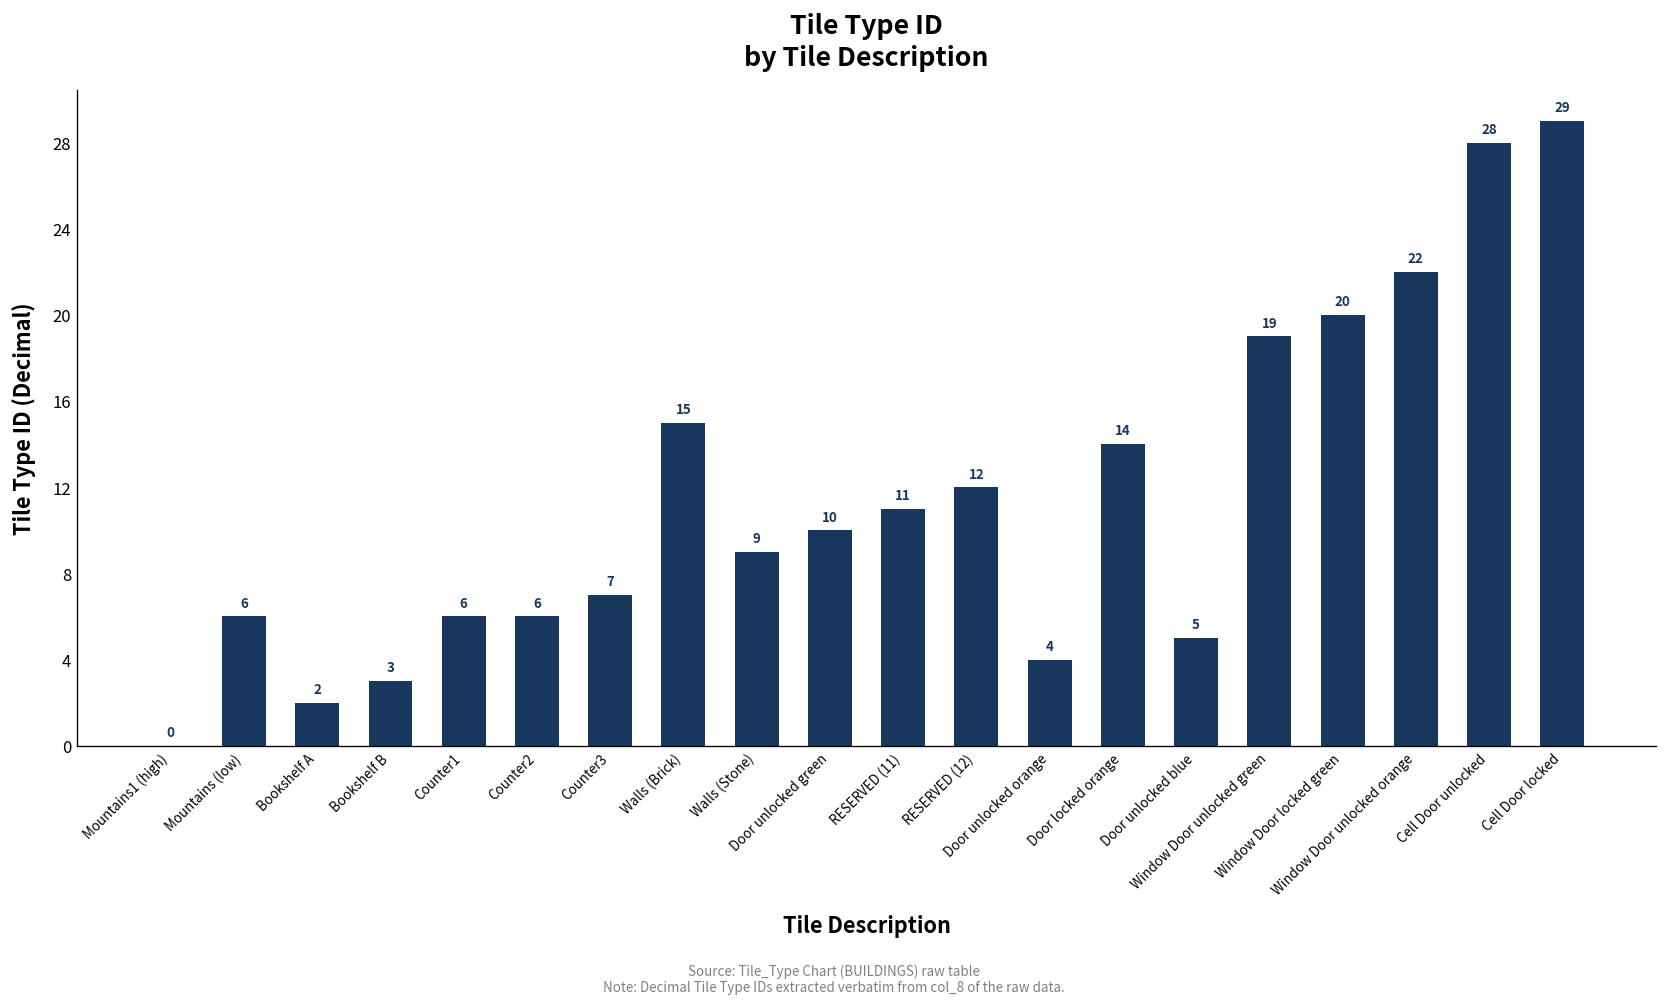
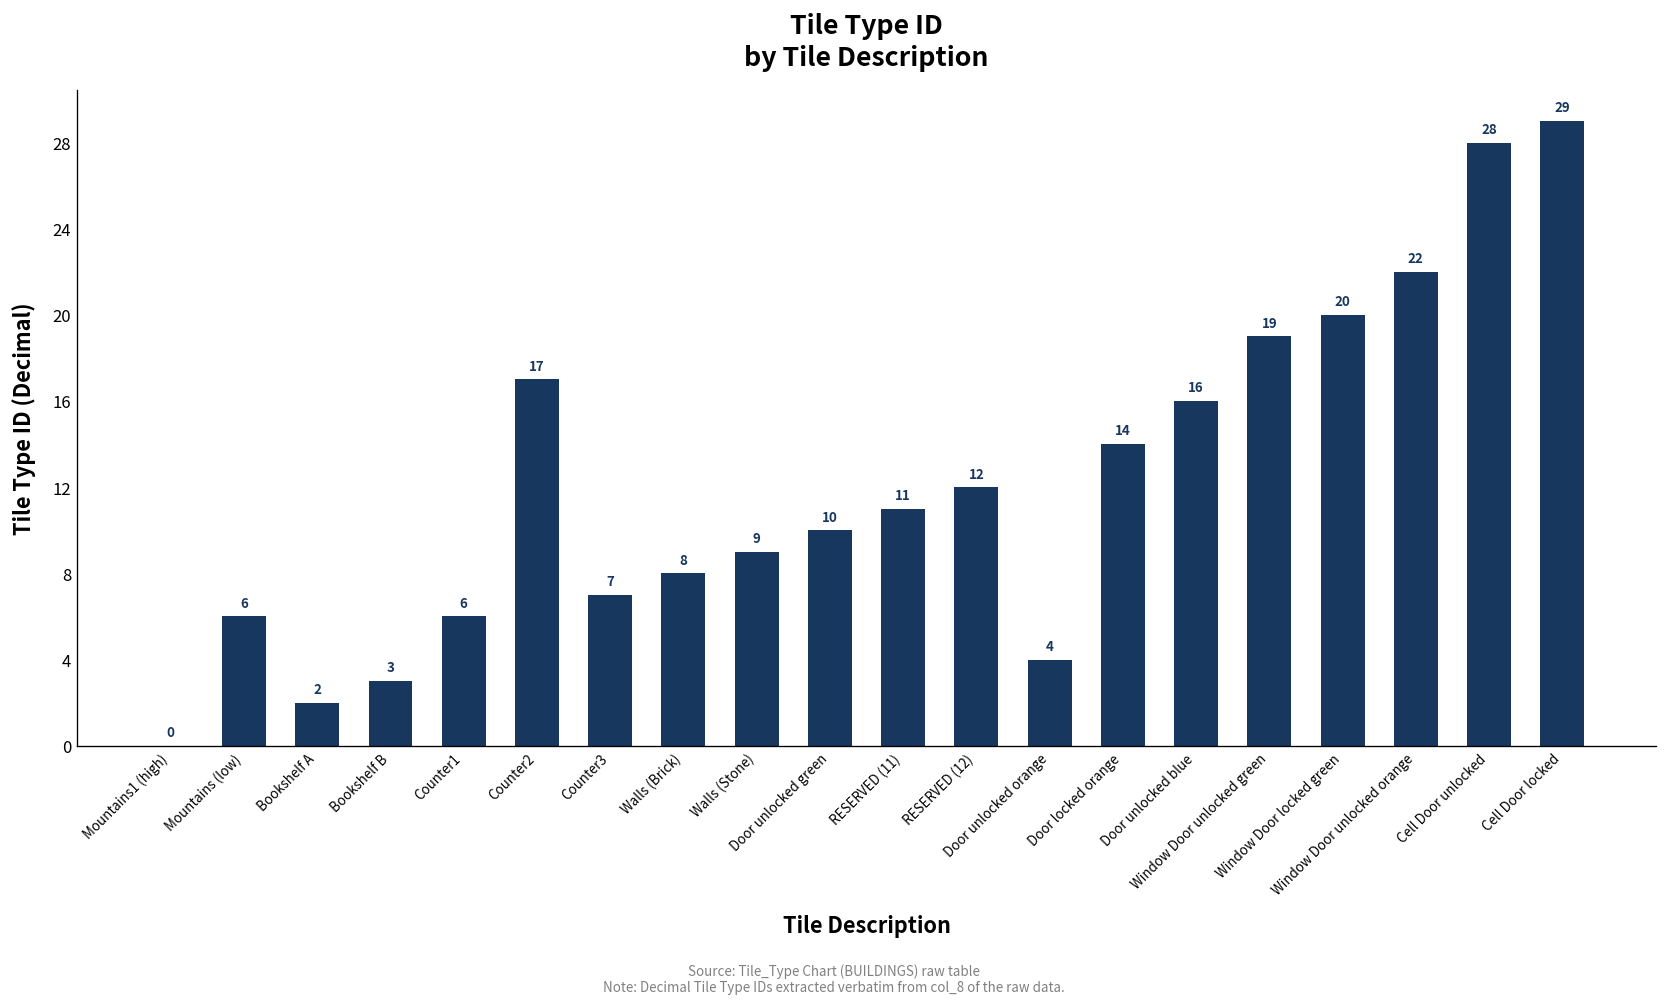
Counter2: 6 -> 17
Walls (Brick): 15 -> 8
Door unlocked blue: 5 -> 16
